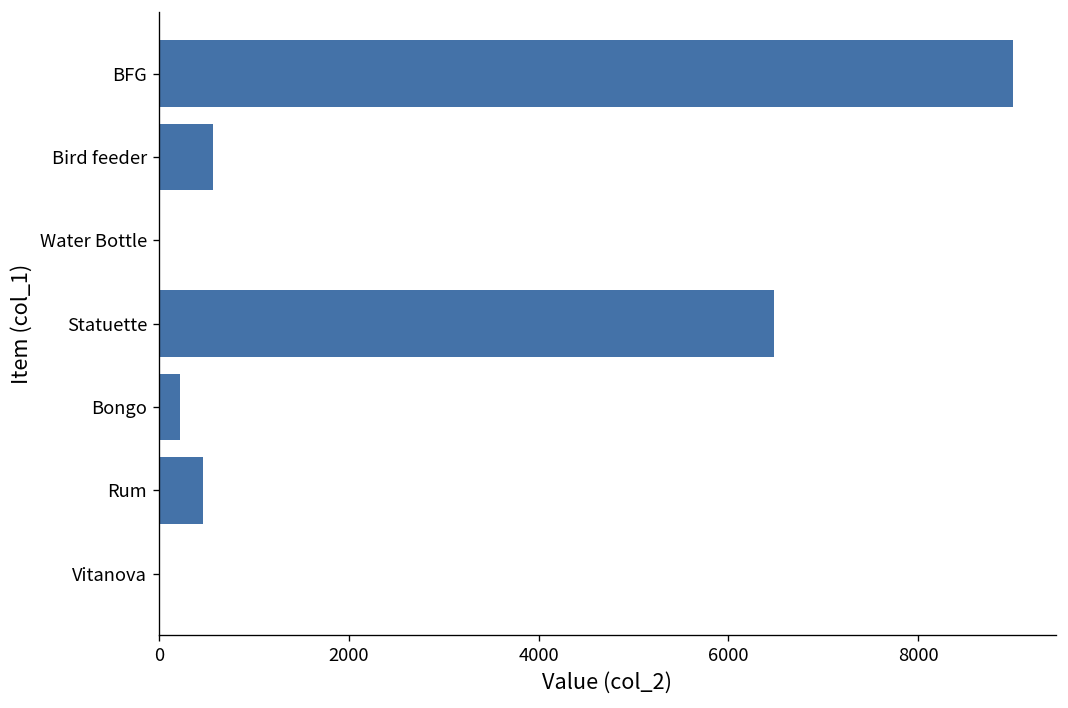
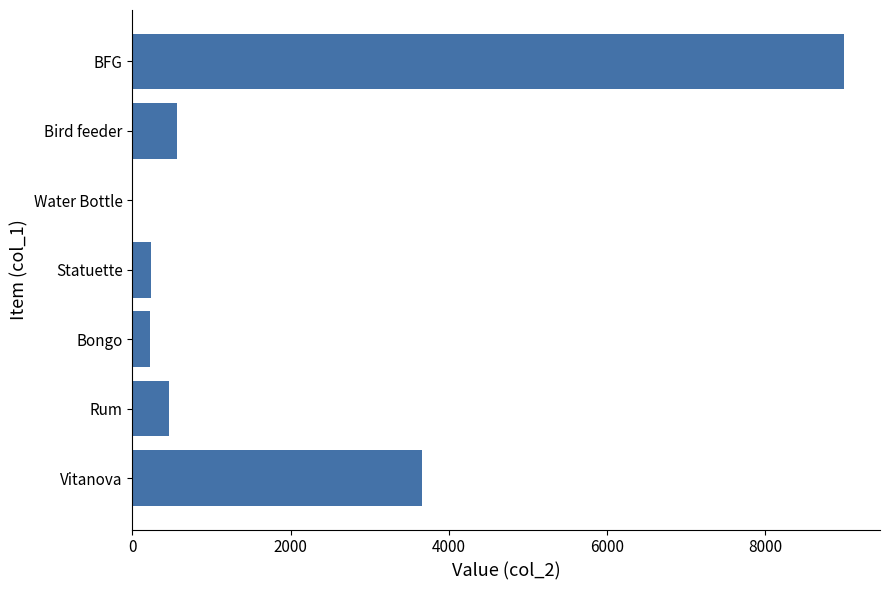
Statuette: 6500 -> 200
Vitanova: 0 -> 3700
